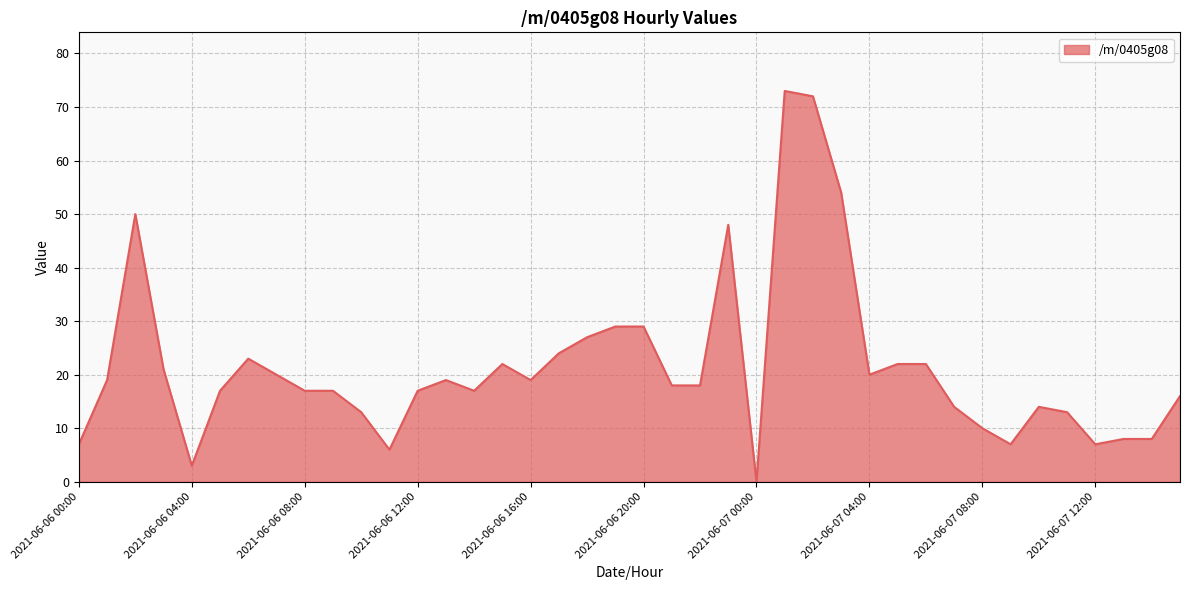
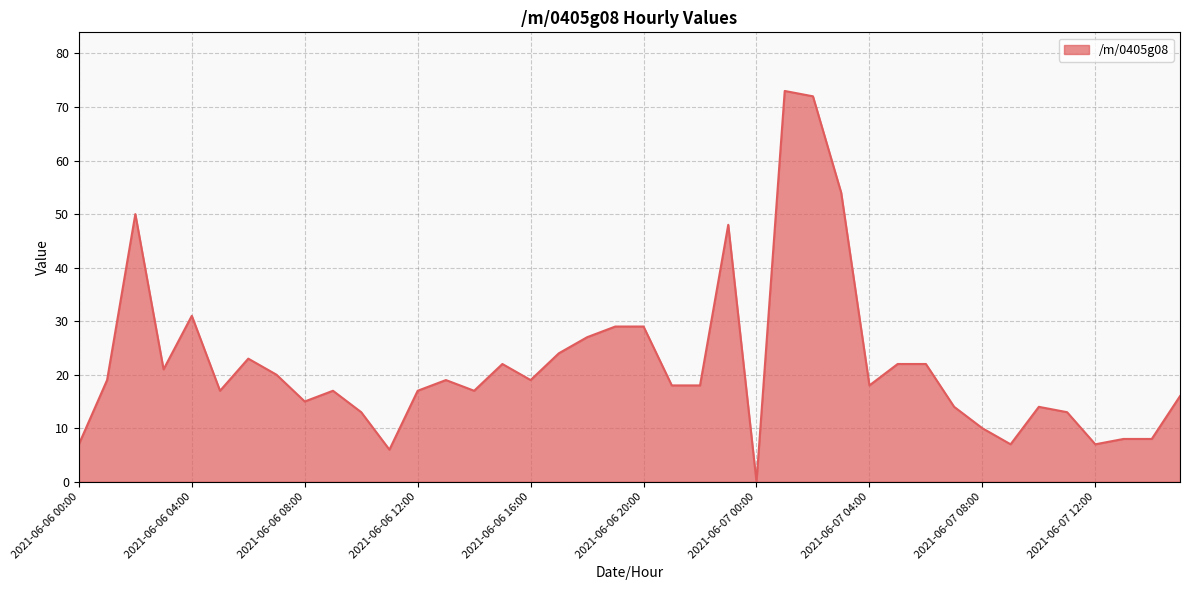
2021-06-06 04:00: 3 -> 31
2021-06-06 08:00: 17 -> 15
2021-06-07 04:00: 20 -> 18
